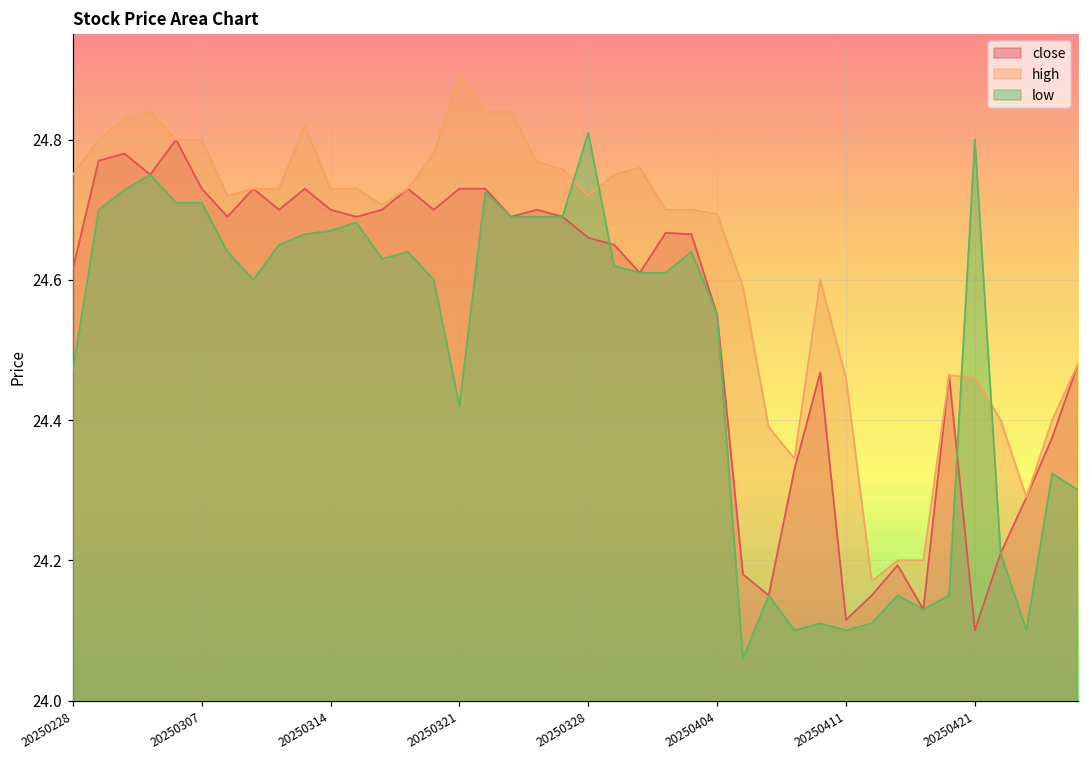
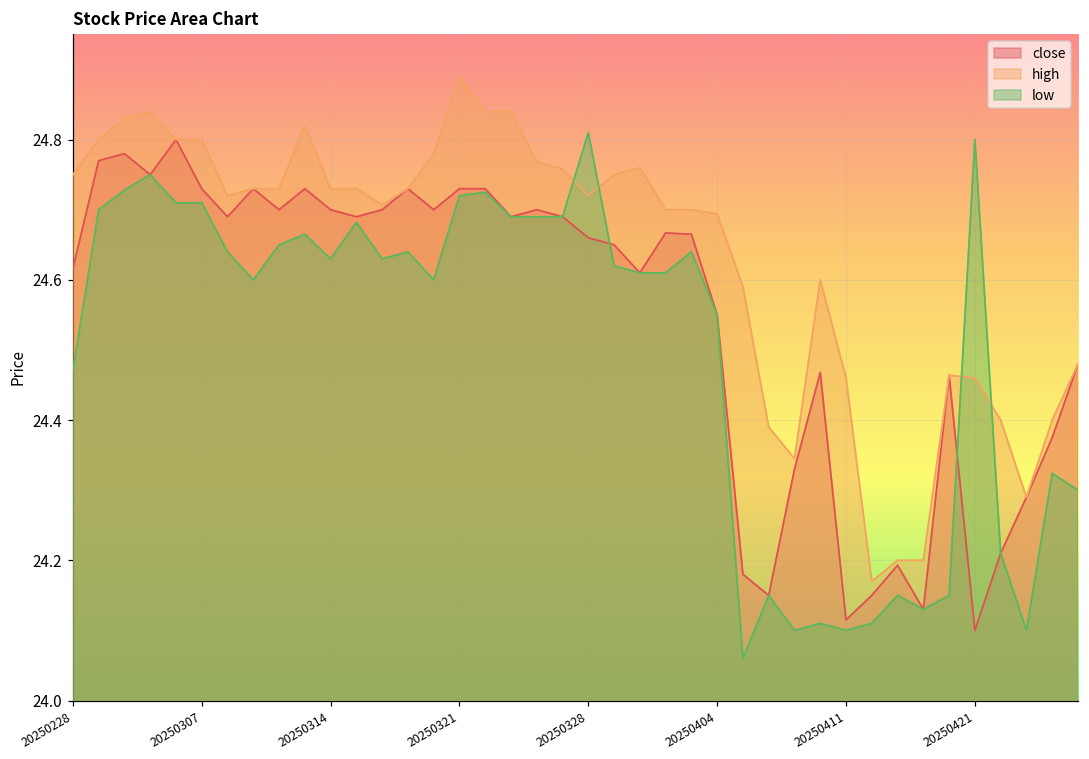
low, 20250314: 24.67 -> 24.63
low, 20250321: 24.42 -> 24.72
